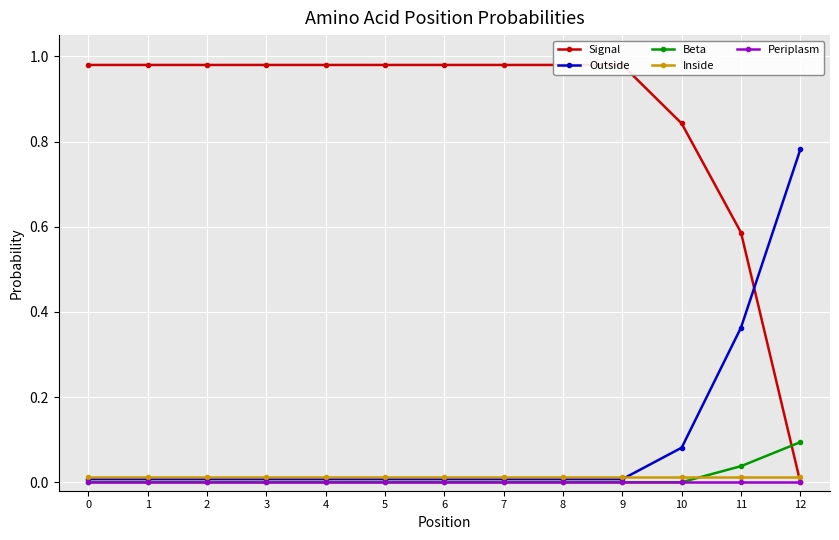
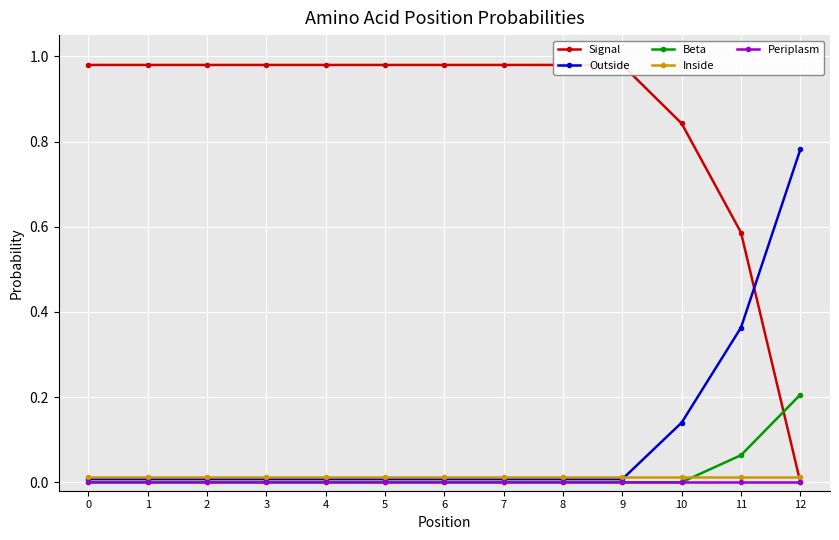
Outside, 10: 0.08 -> 0.14
Beta, 11: 0.04 -> 0.06
Beta, 12: 0.09 -> 0.21
